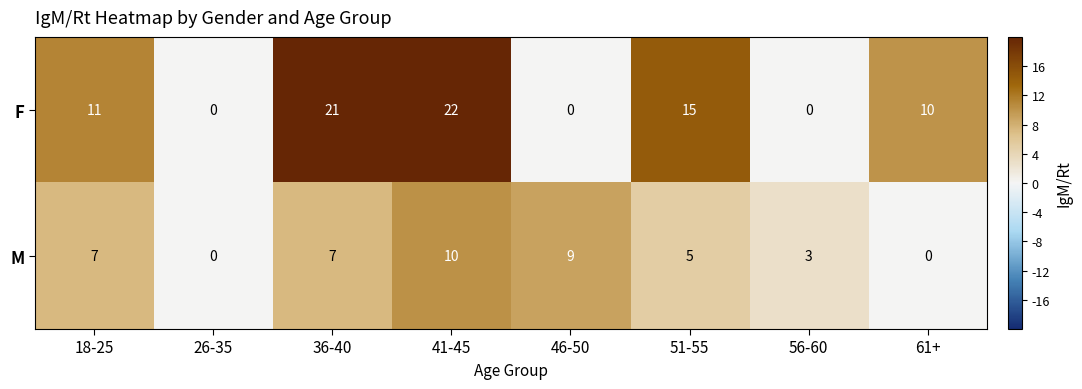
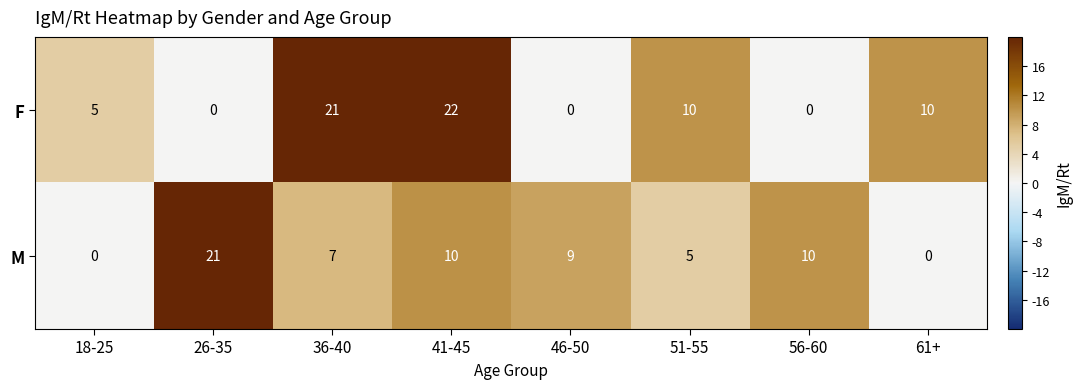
F, 18-25: 11 -> 5
F, 51-55: 15 -> 10
M, 18-25: 7 -> 0
M, 26-35: 0 -> 21
M, 56-60: 3 -> 10
